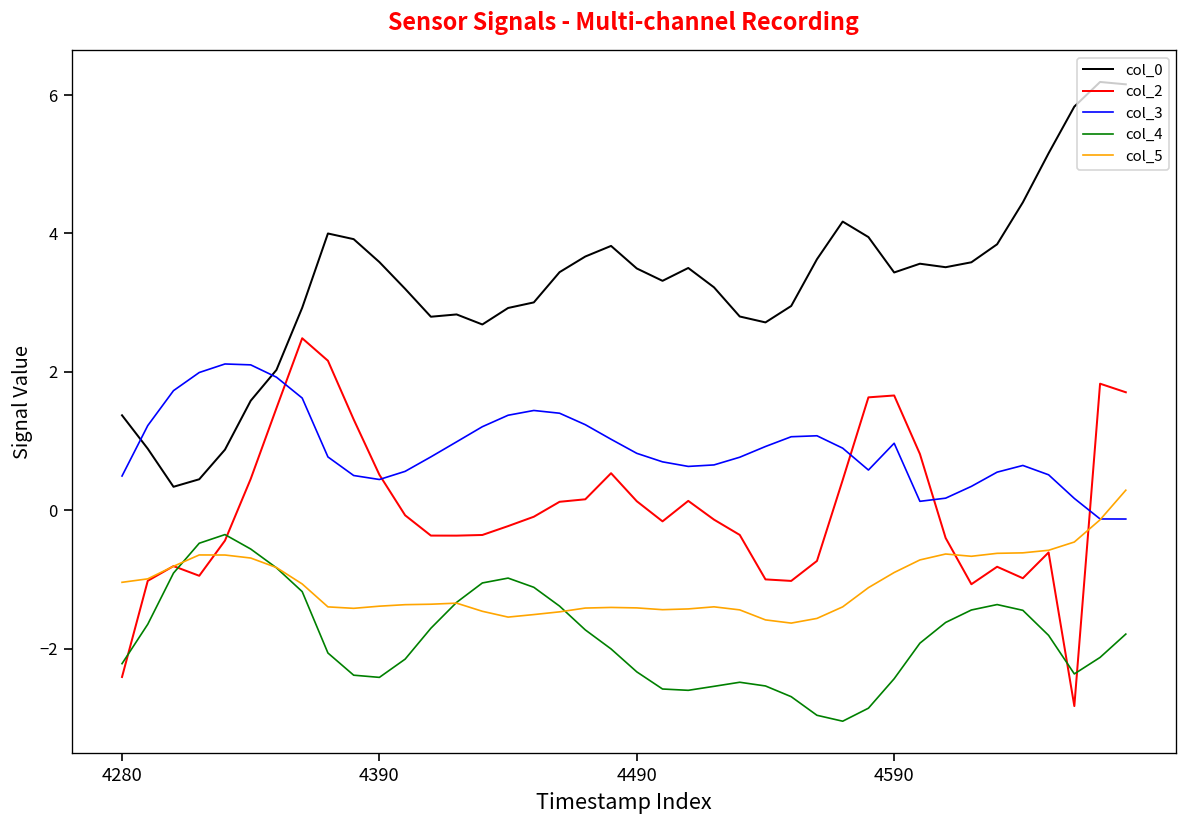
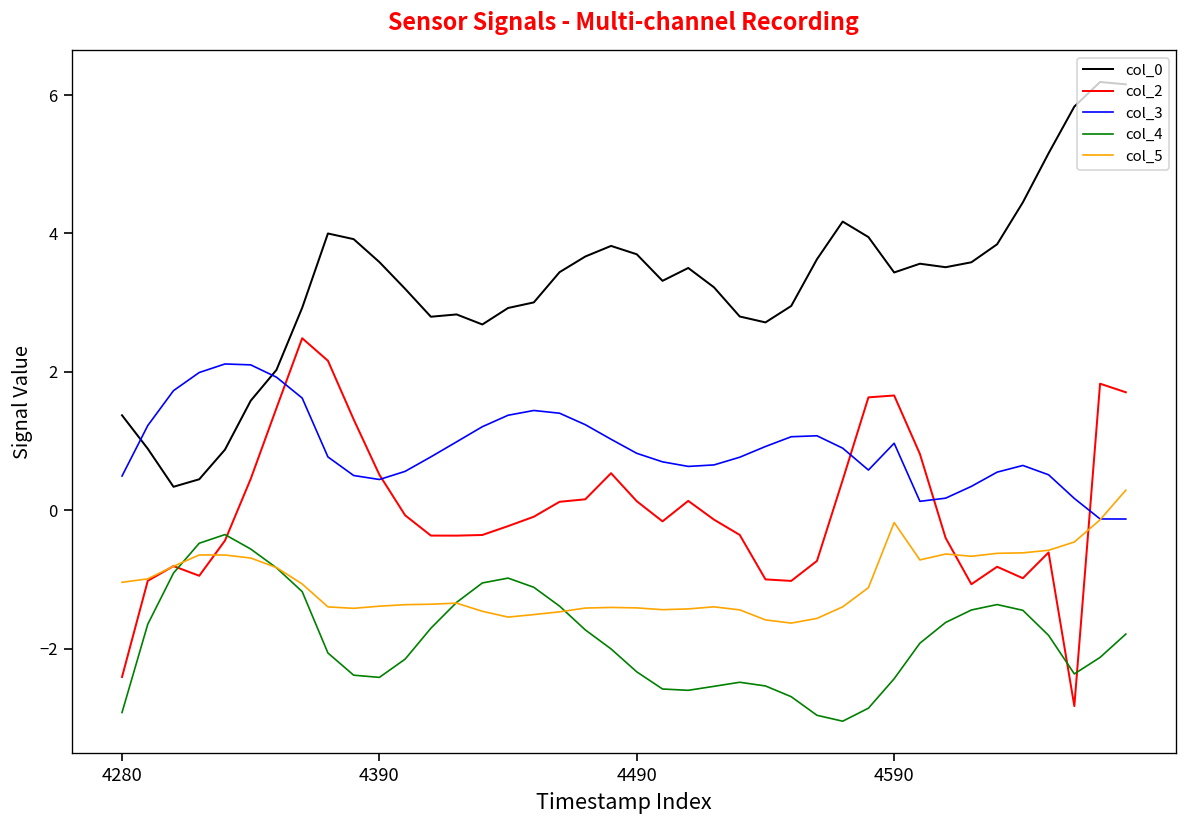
col_4, 4280: -2.2 -> -2.9
col_0, 4490: 3.5 -> 3.7
col_5, 4590: -0.9 -> -0.2
